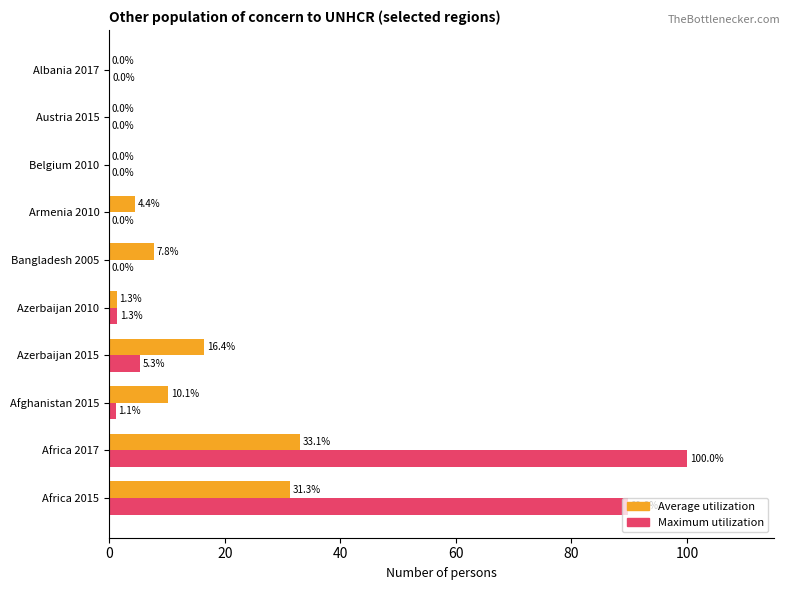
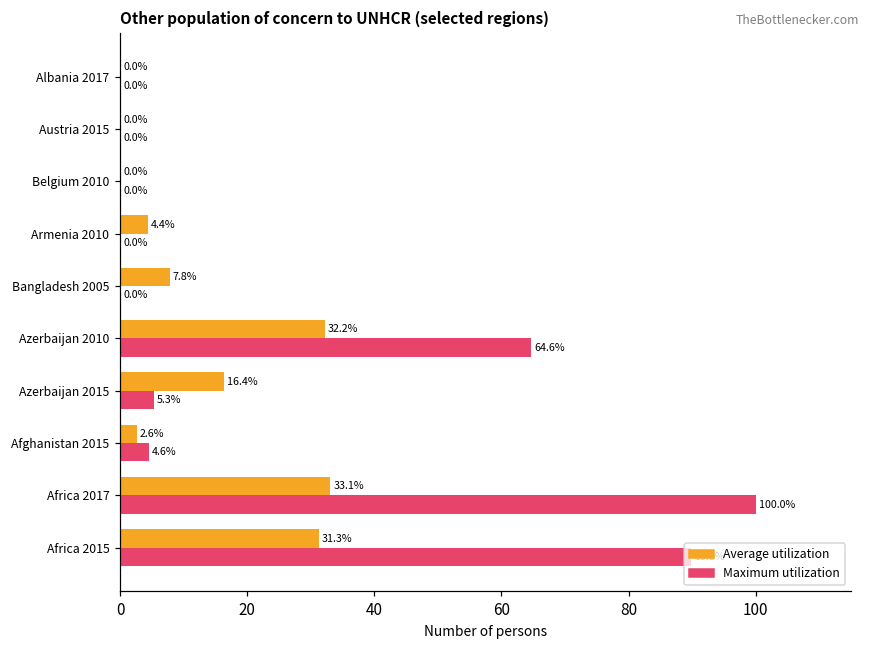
Average utilization, Azerbaijan 2010: 1.3% -> 32.2%
Maximum utilization, Azerbaijan 2010: 1.3% -> 64.6%
Average utilization, Afghanistan 2015: 10.1% -> 2.6%
Maximum utilization, Afghanistan 2015: 1.1% -> 4.6%
